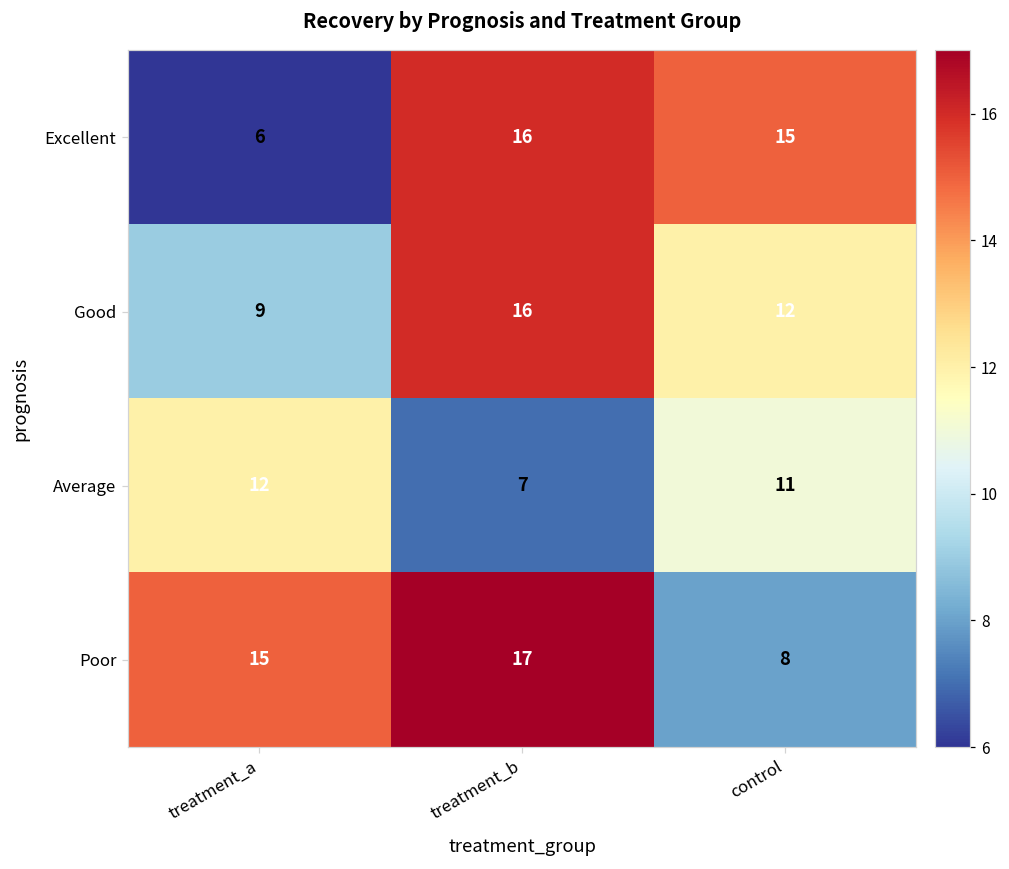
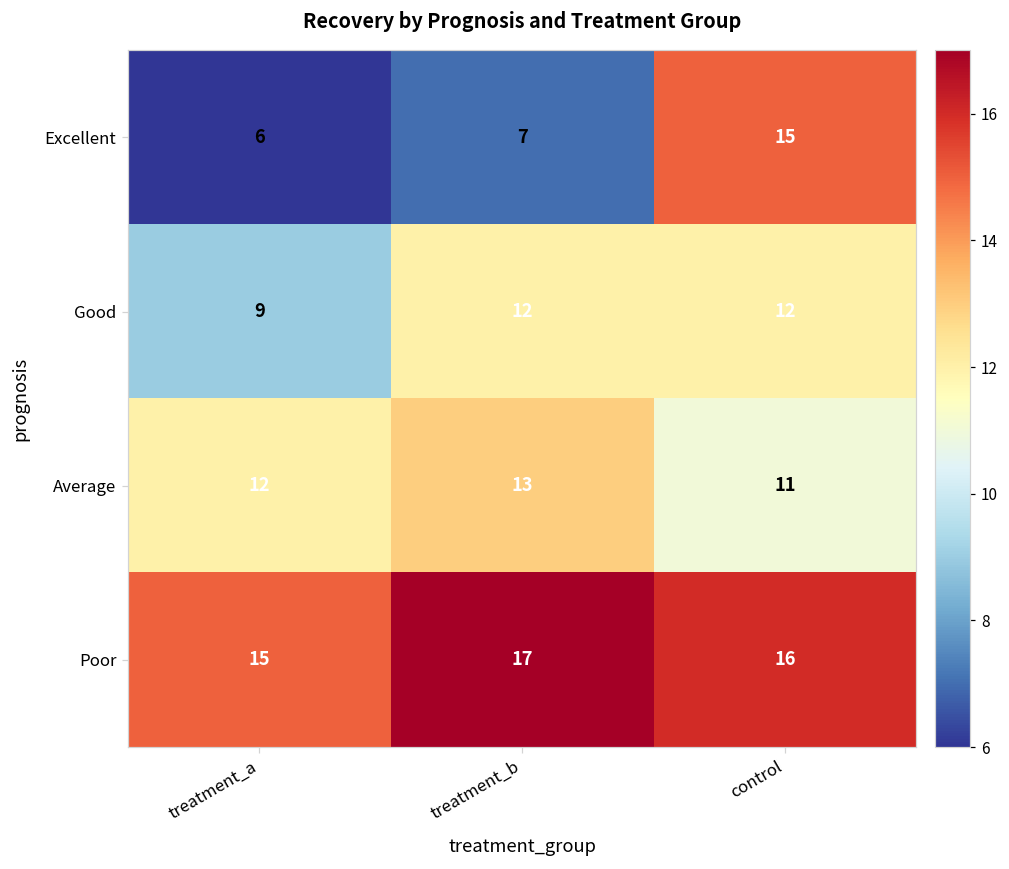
Excellent, treatment_b: 16 -> 7
Good, treatment_b: 16 -> 12
Average, treatment_b: 7 -> 13
Poor, control: 8 -> 16
